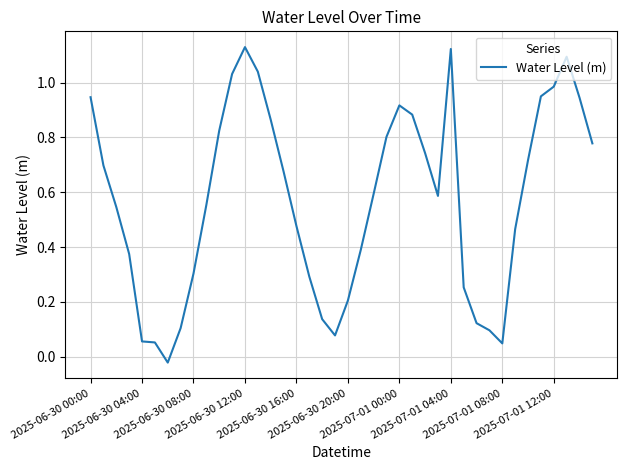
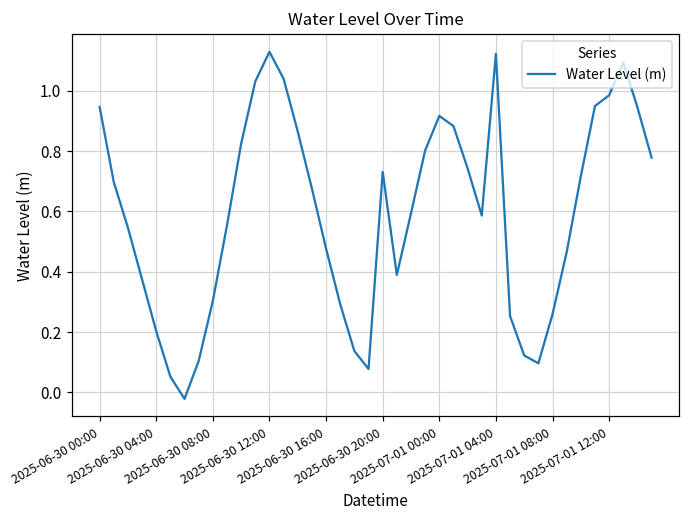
2025-06-30 04:00: 0.06 -> 0.20
2025-06-30 20:00: 0.21 -> 0.73
2025-07-01 08:00: 0.05 -> 0.26
